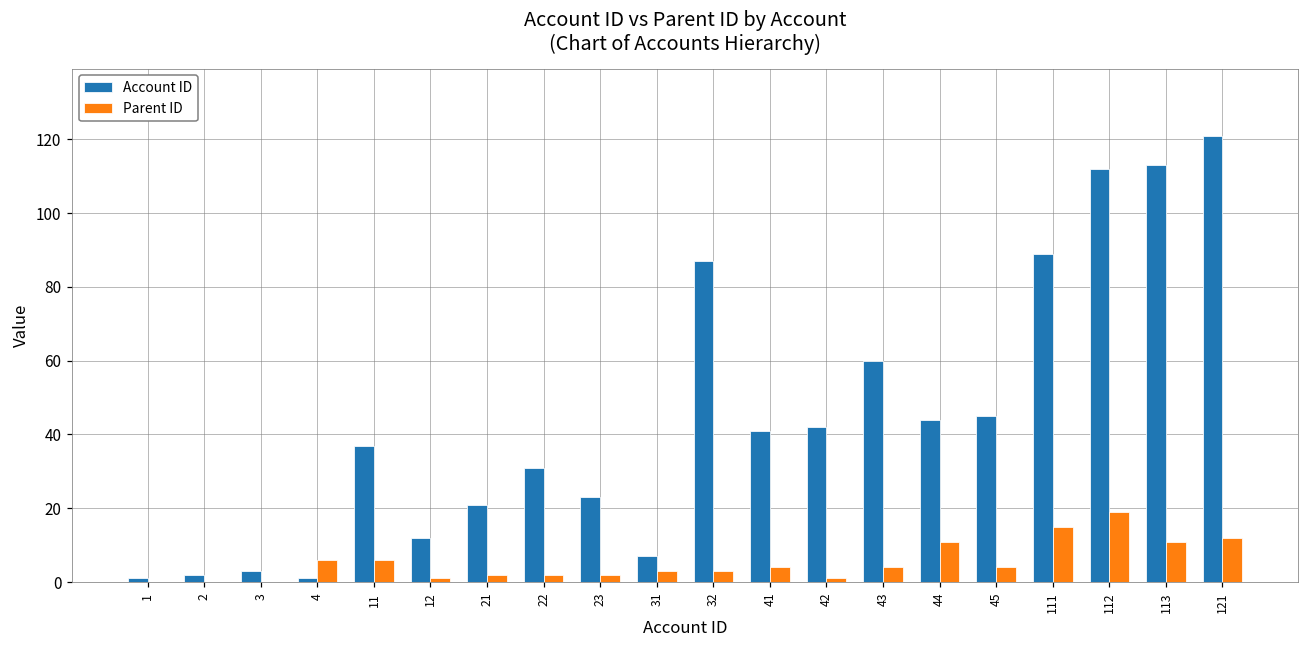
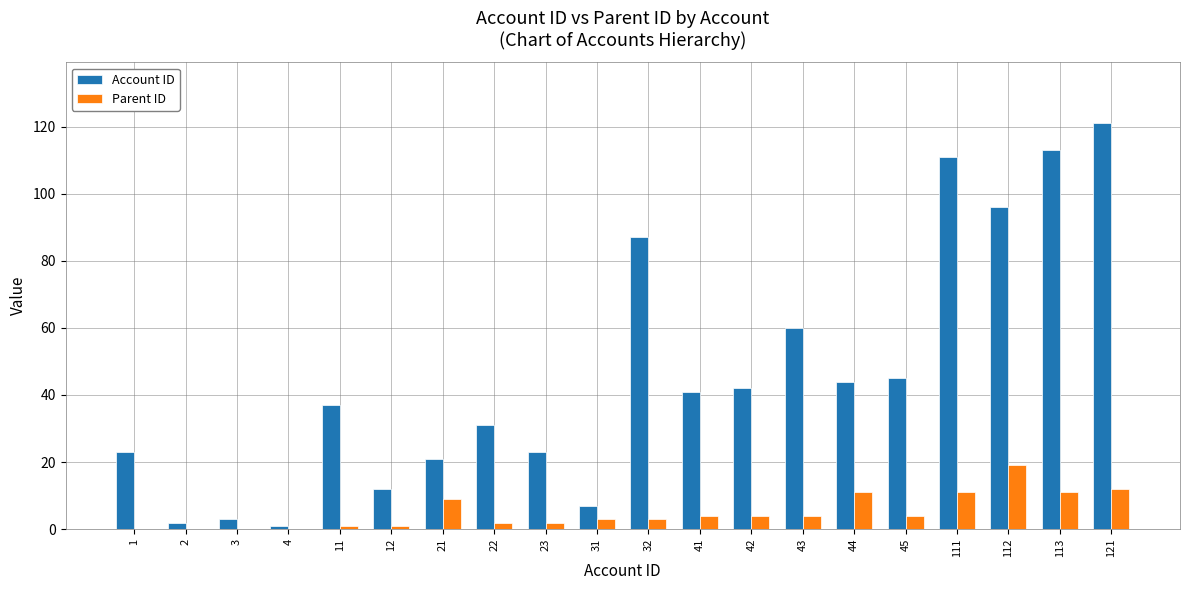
Account ID, 1: 1 -> 23
Parent ID, 4: 6 -> 0
Parent ID, 11: 6 -> 1
Parent ID, 21: 2 -> 9
Parent ID, 42: 1 -> 4
Account ID, 111: 89 -> 111
Parent ID, 111: 15 -> 11
Account ID, 112: 112 -> 96
